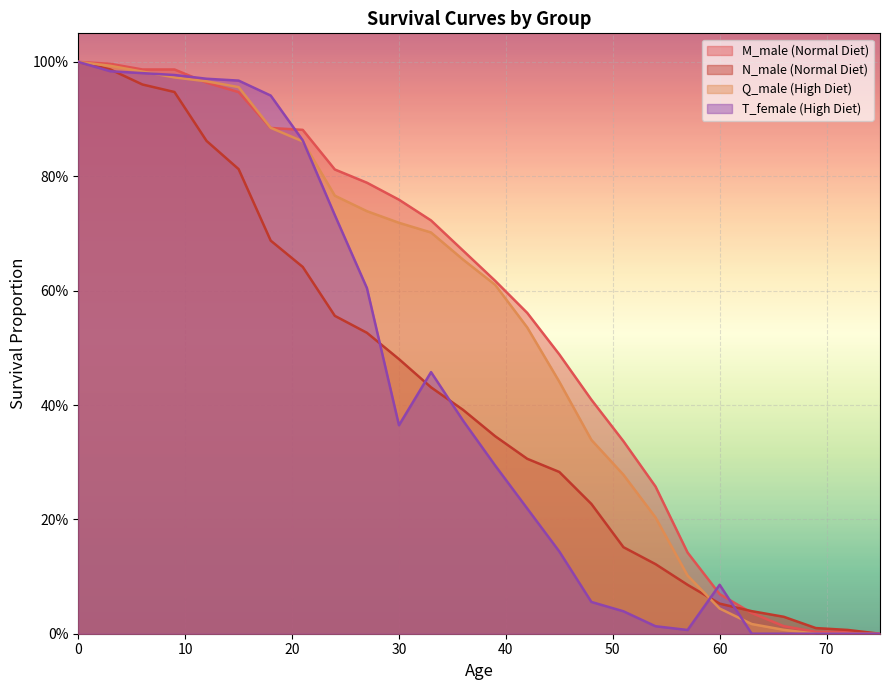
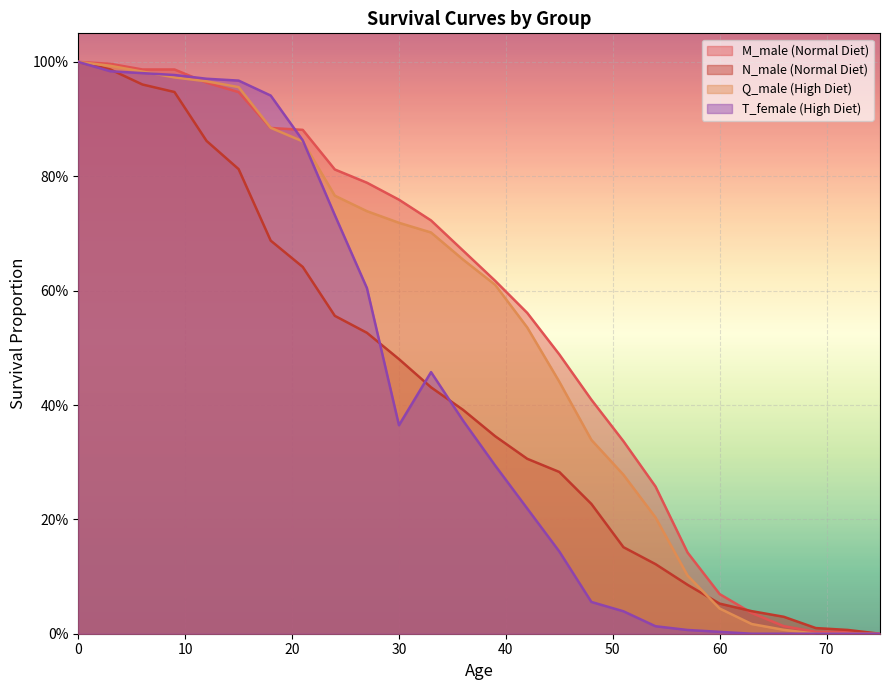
T_female (High Diet), 60: 9% -> 0%
